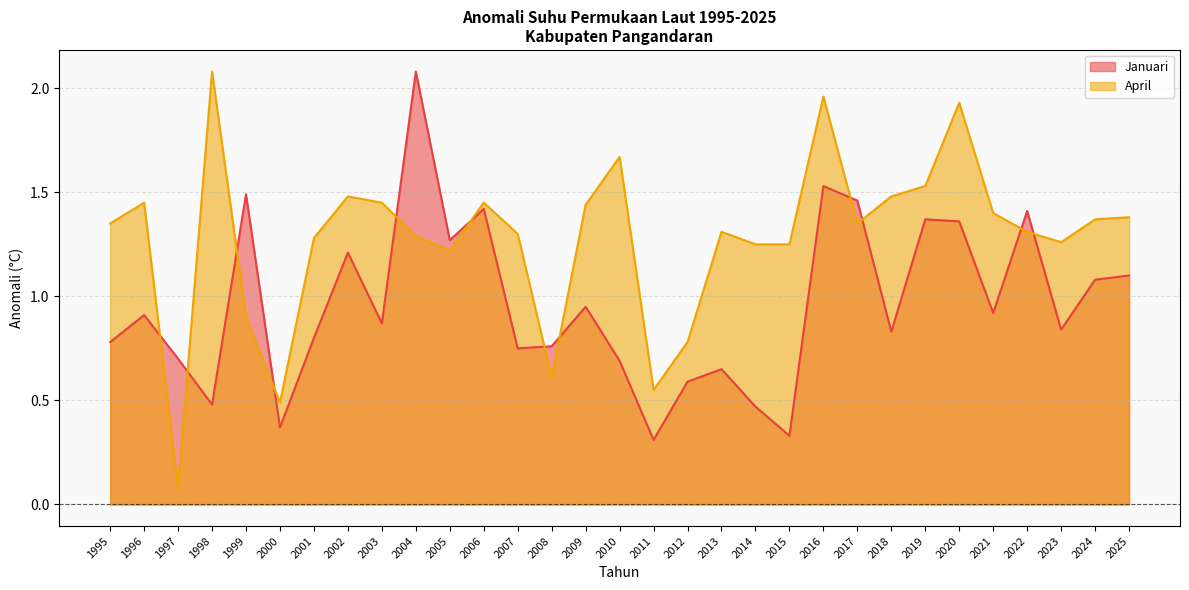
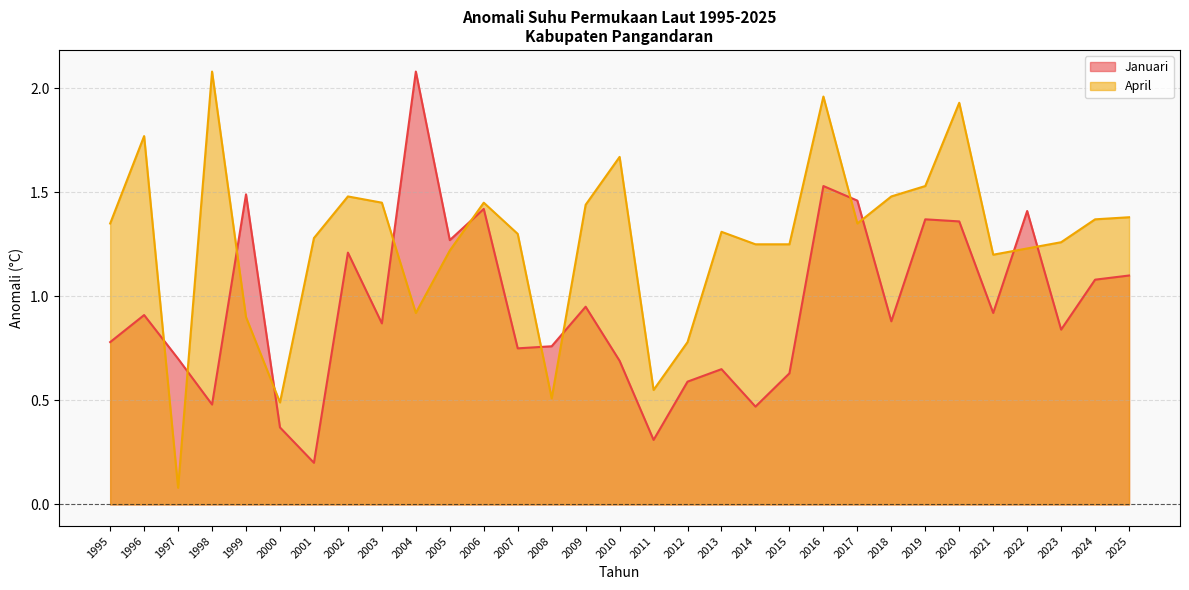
April, 1996: 1.45 -> 1.77
Januari, 2001: 0.8 -> 0.2
April, 2004: 1.29 -> 0.92
April, 2008: 0.61 -> 0.51
Januari, 2015: 0.33 -> 0.63
Januari, 2018: 0.83 -> 0.88
April, 2021: 1.4 -> 1.2
April, 2022: 1.31 -> 1.23
